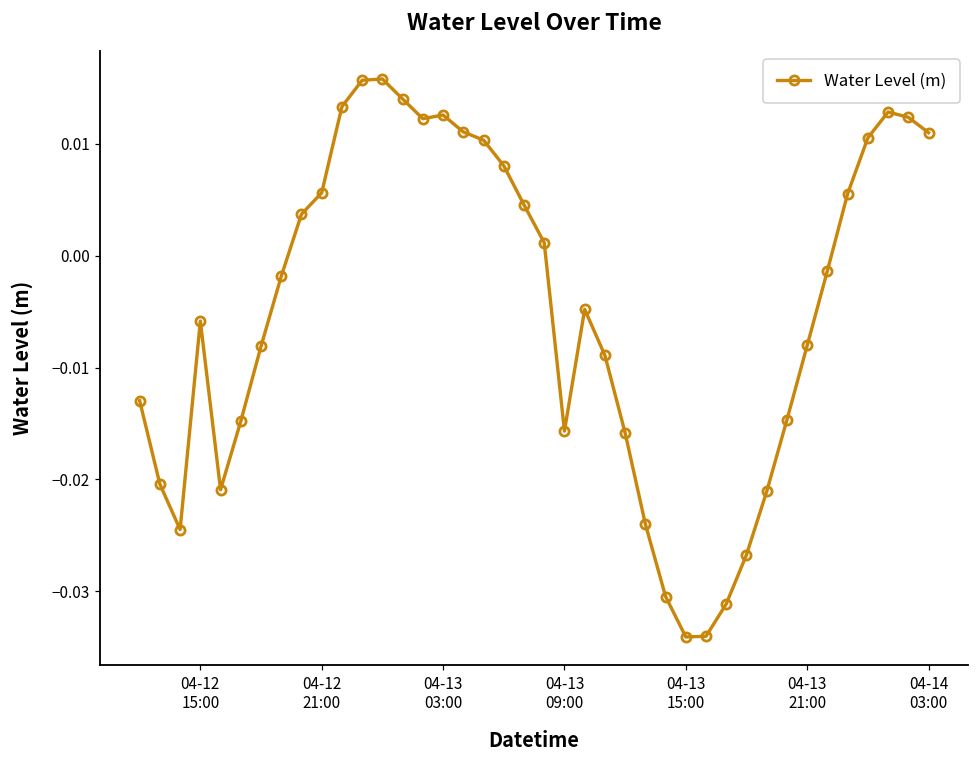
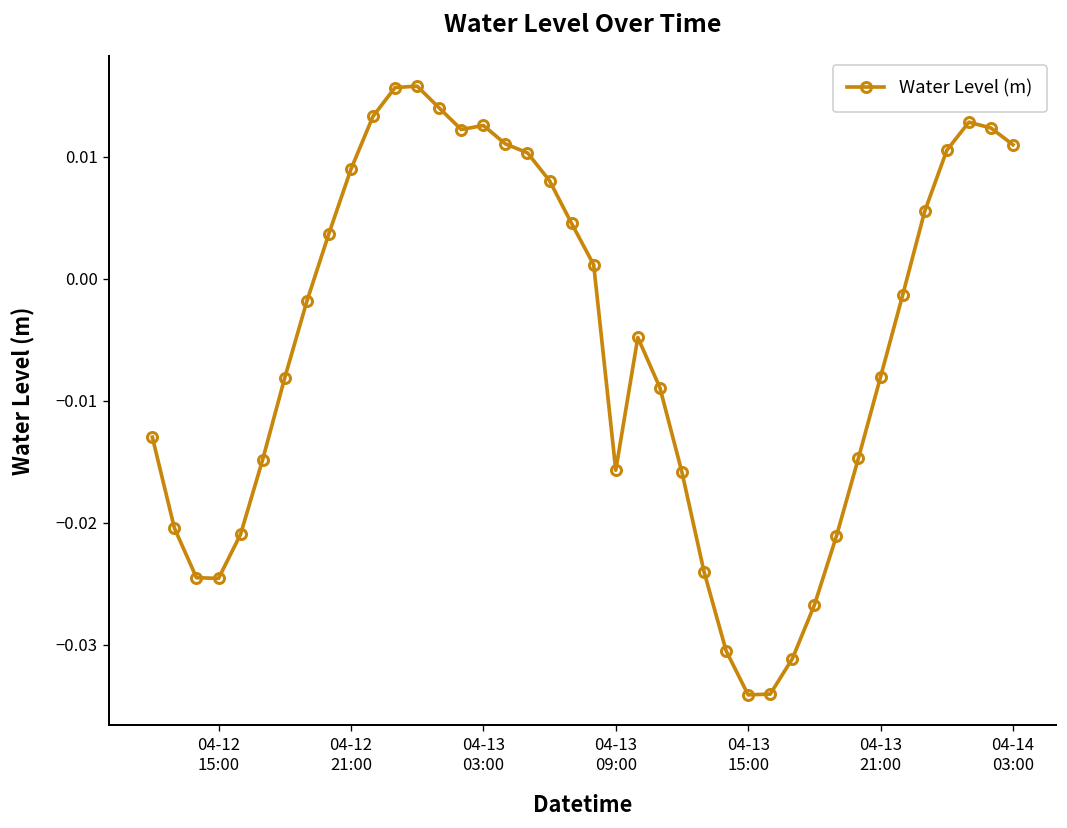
04-12 15:00: -0.0058 -> -0.0245
04-12 21:00: 0.0056 -> 0.0090
